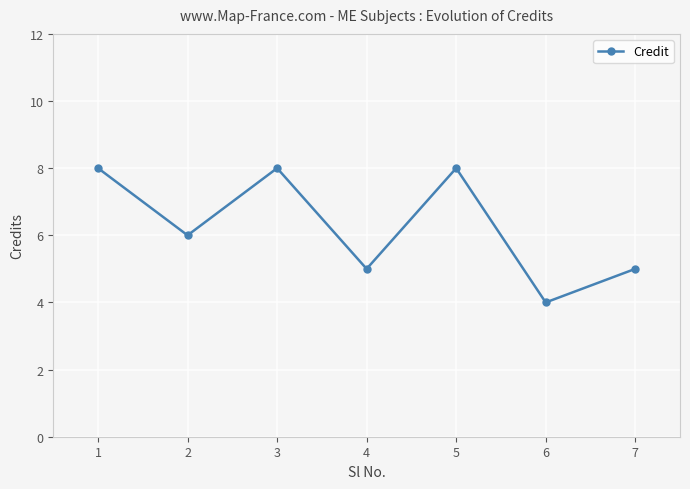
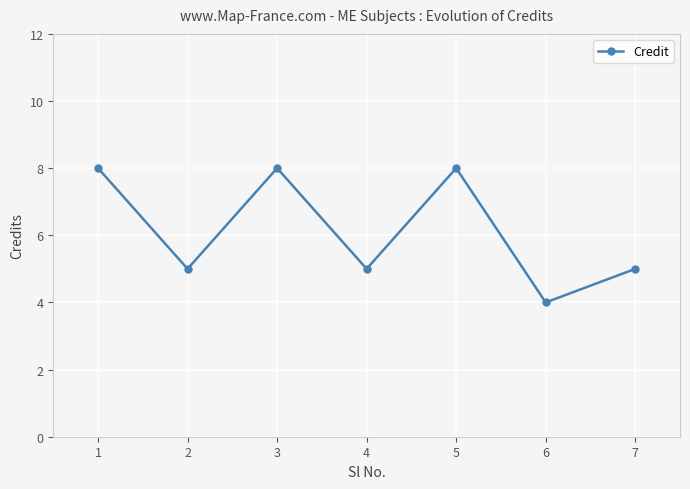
2: 6 -> 5
